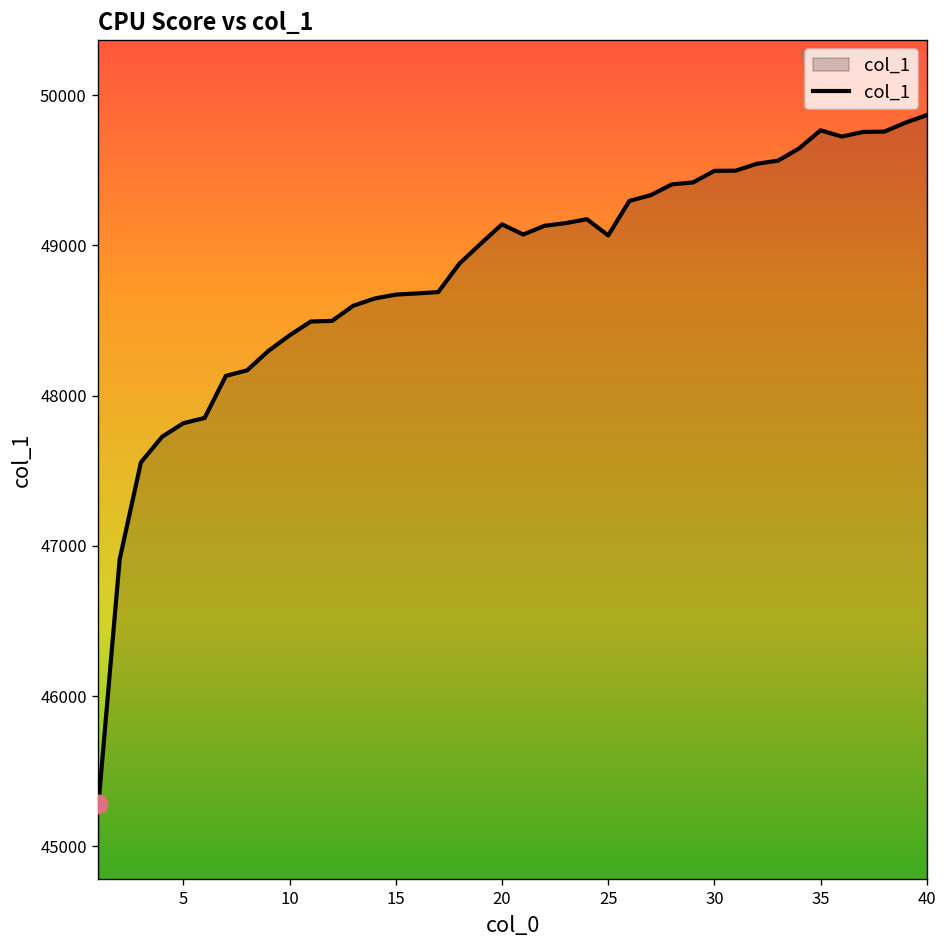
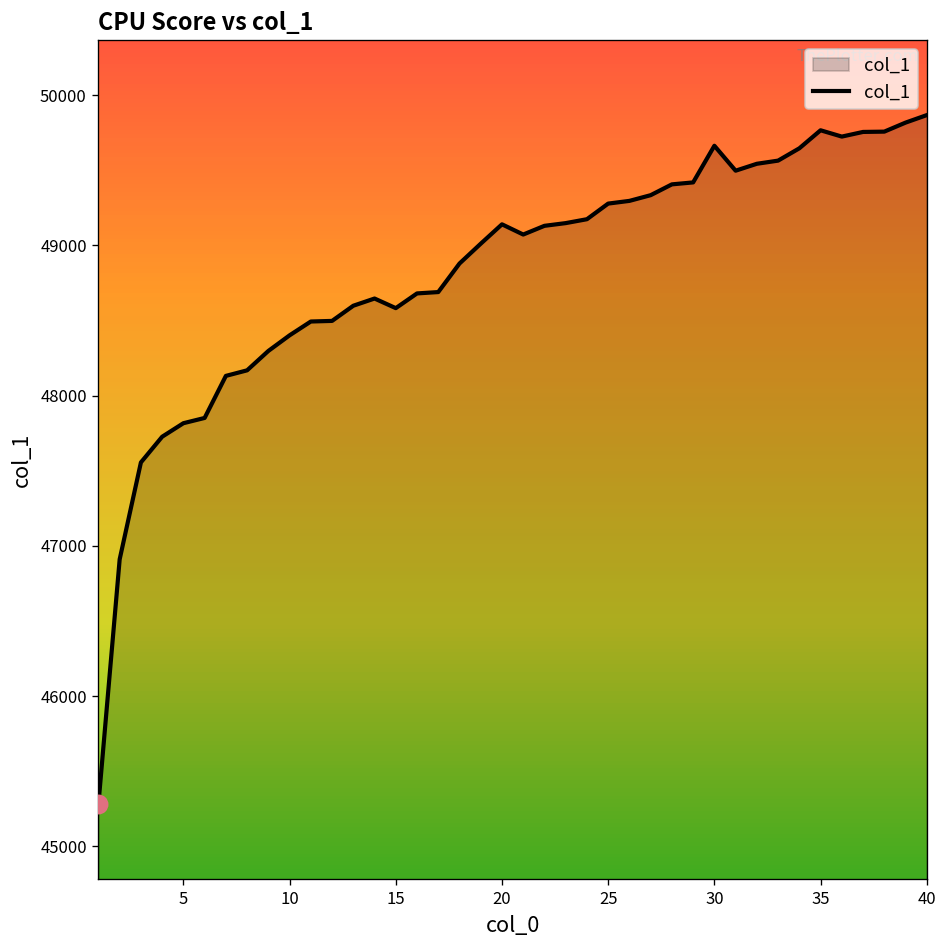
col_1, 15: 48670 -> 48580
col_1, 25: 49070 -> 49280
col_1, 30: 49500 -> 49660
